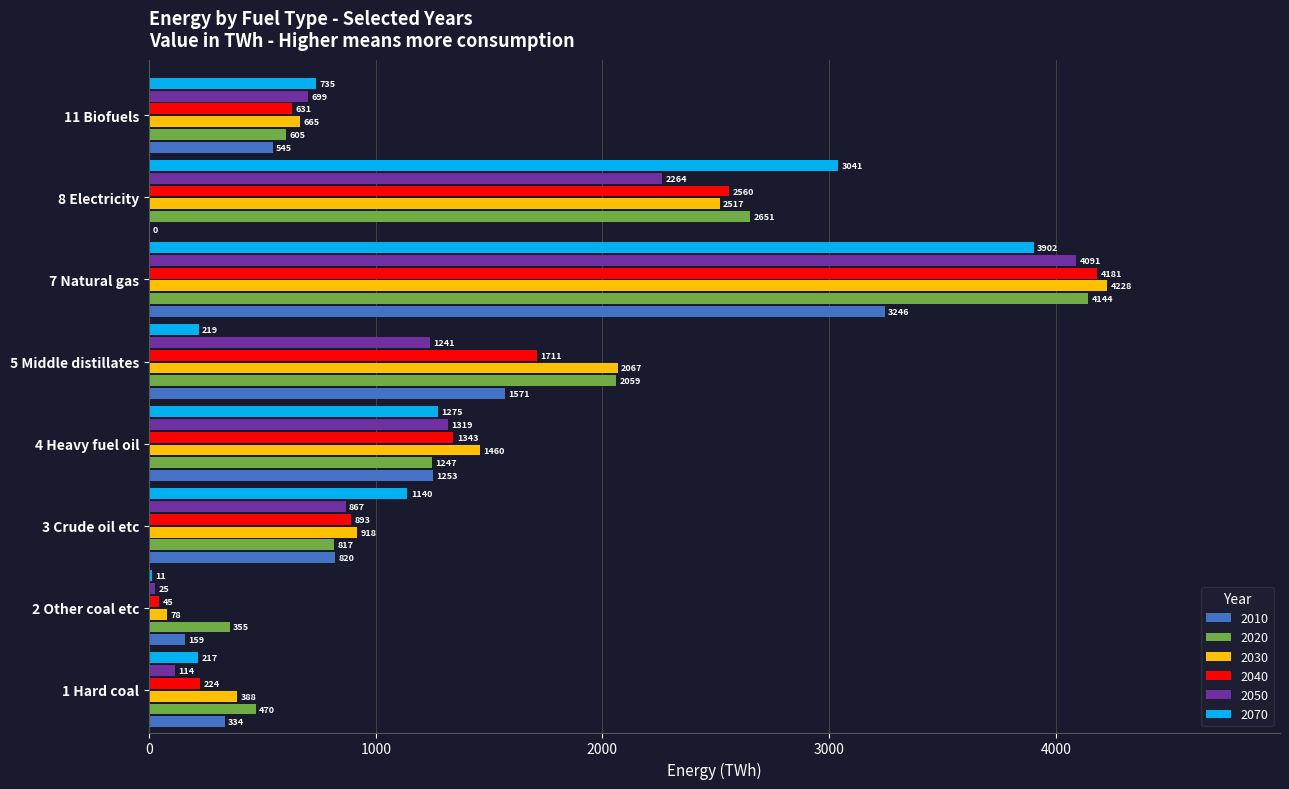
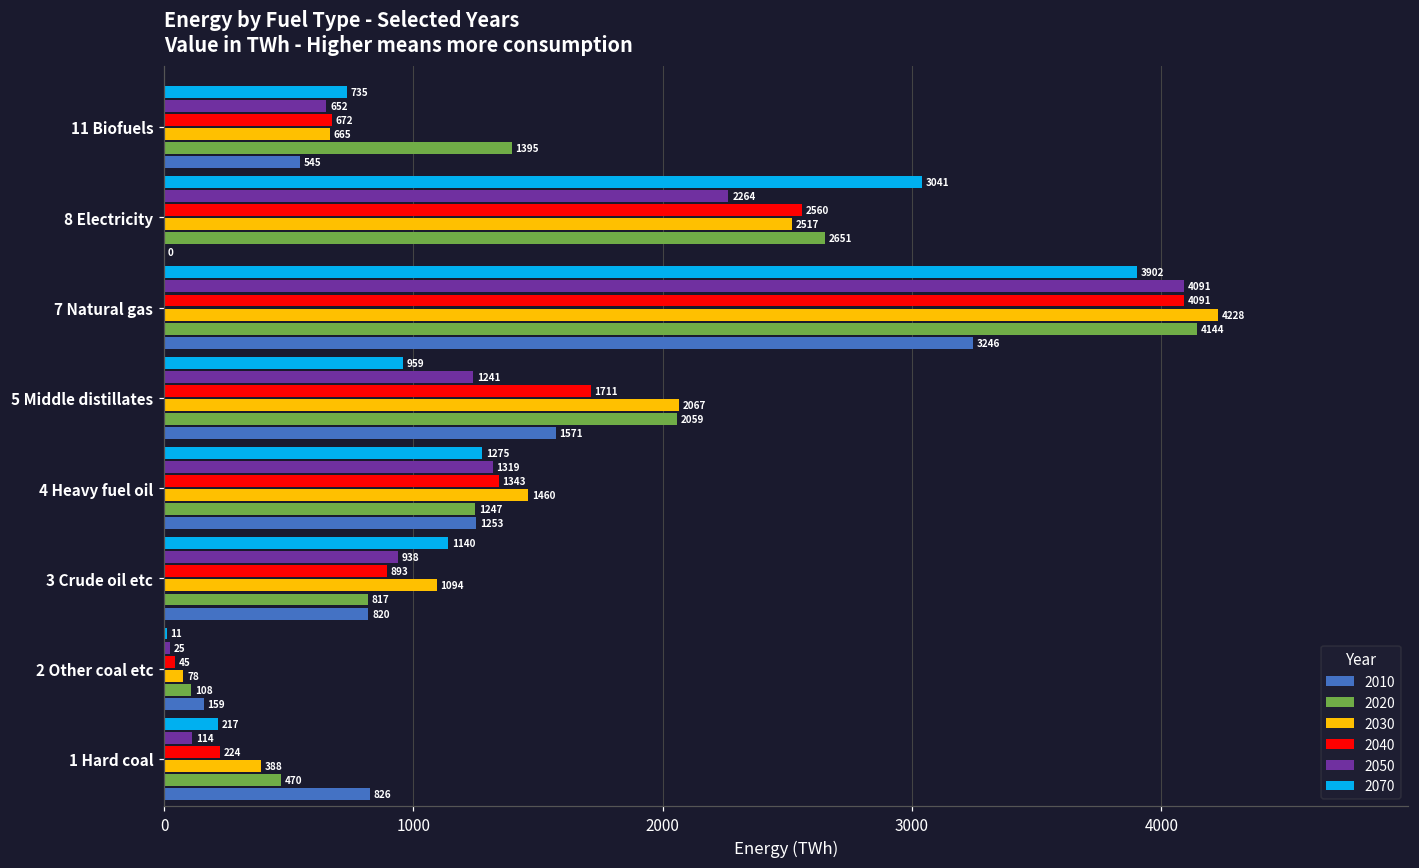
2050, 11 Biofuels: 699 -> 652
2040, 11 Biofuels: 631 -> 672
2020, 11 Biofuels: 605 -> 1395
2040, 7 Natural gas: 4181 -> 4091
2070, 5 Middle distillates: 219 -> 959
2050, 3 Crude oil etc: 867 -> 938
2030, 3 Crude oil etc: 918 -> 1094
2020, 2 Other coal etc: 355 -> 108
2010, 1 Hard coal: 334 -> 826
